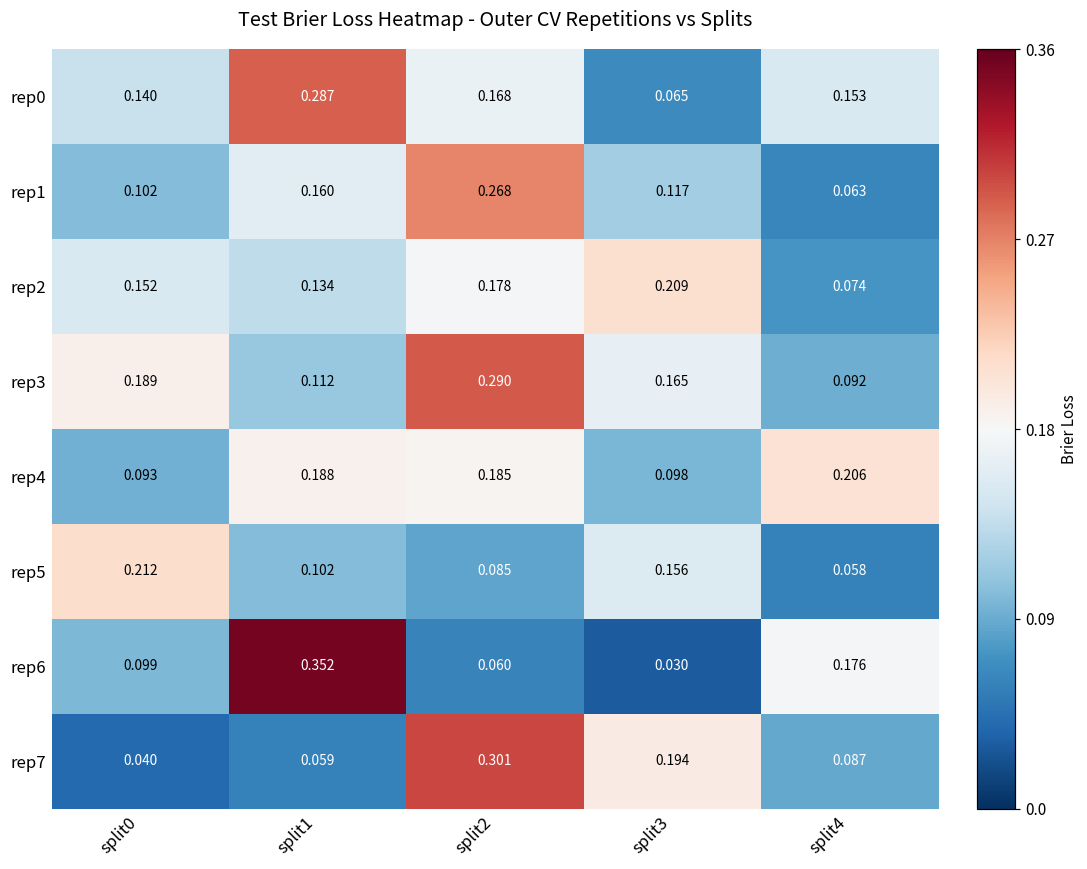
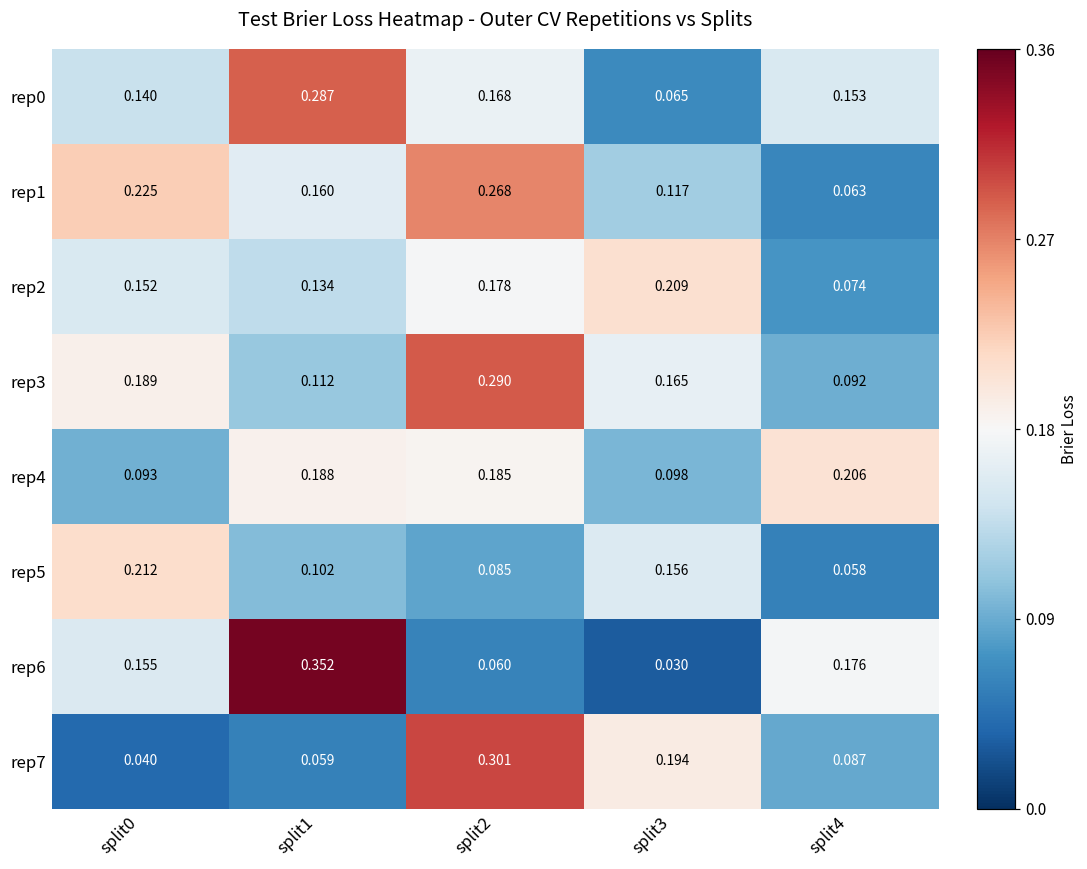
rep1, split0: 0.102 -> 0.225
rep6, split0: 0.099 -> 0.155
